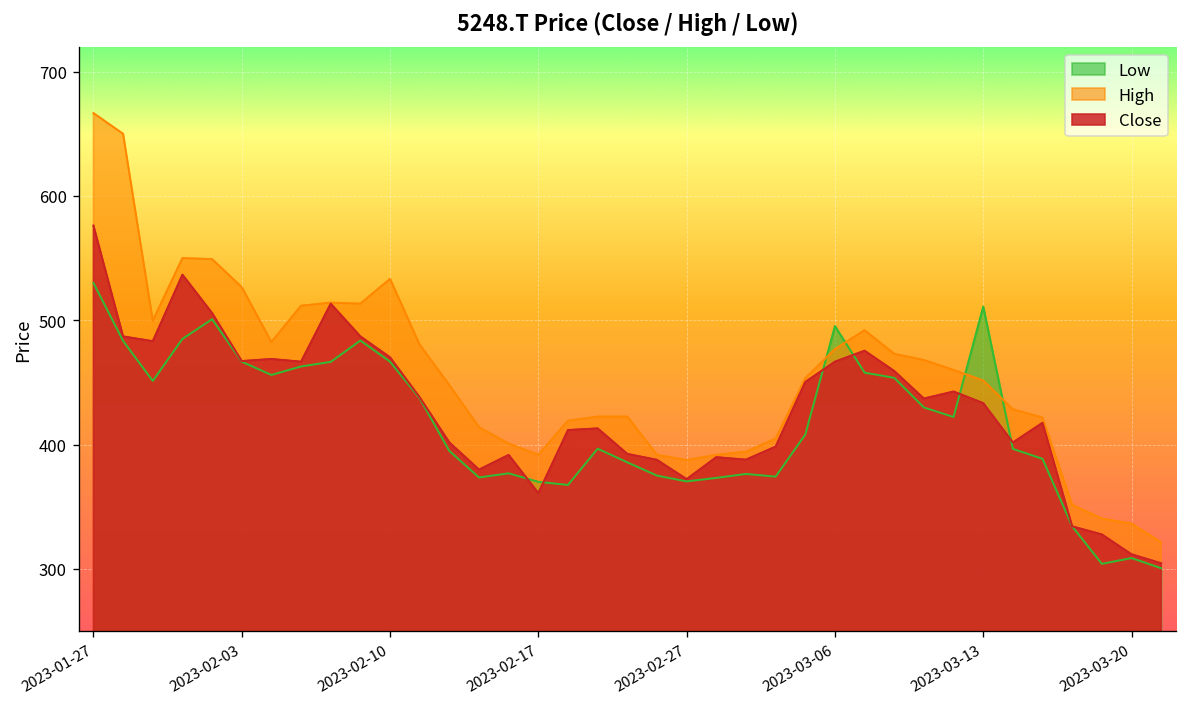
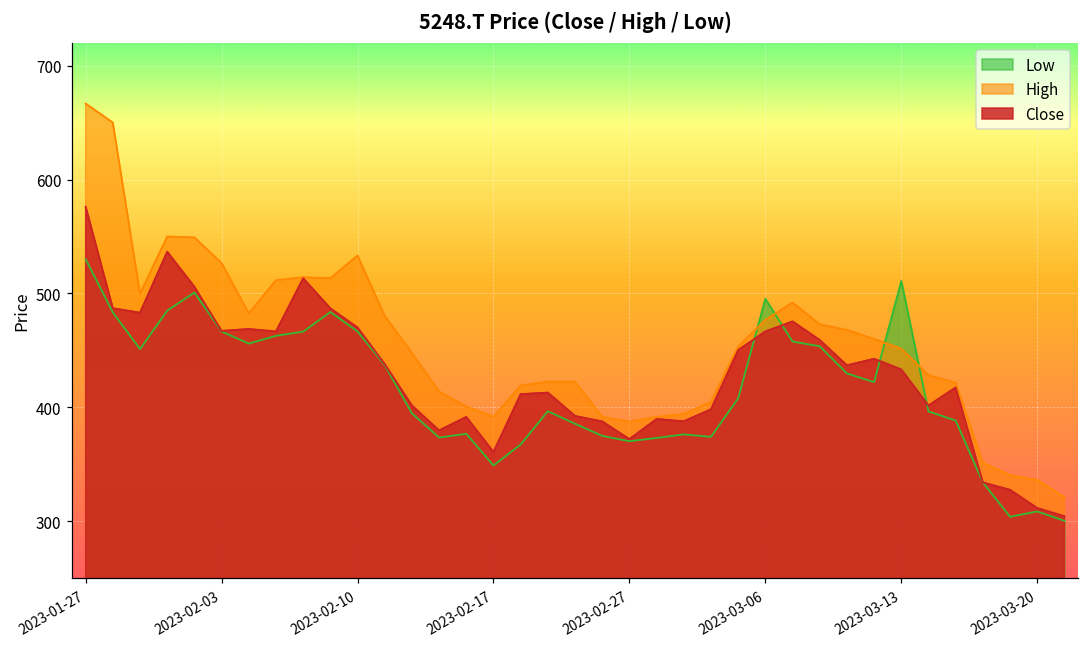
Low, 2023-02-17: 370 -> 349
